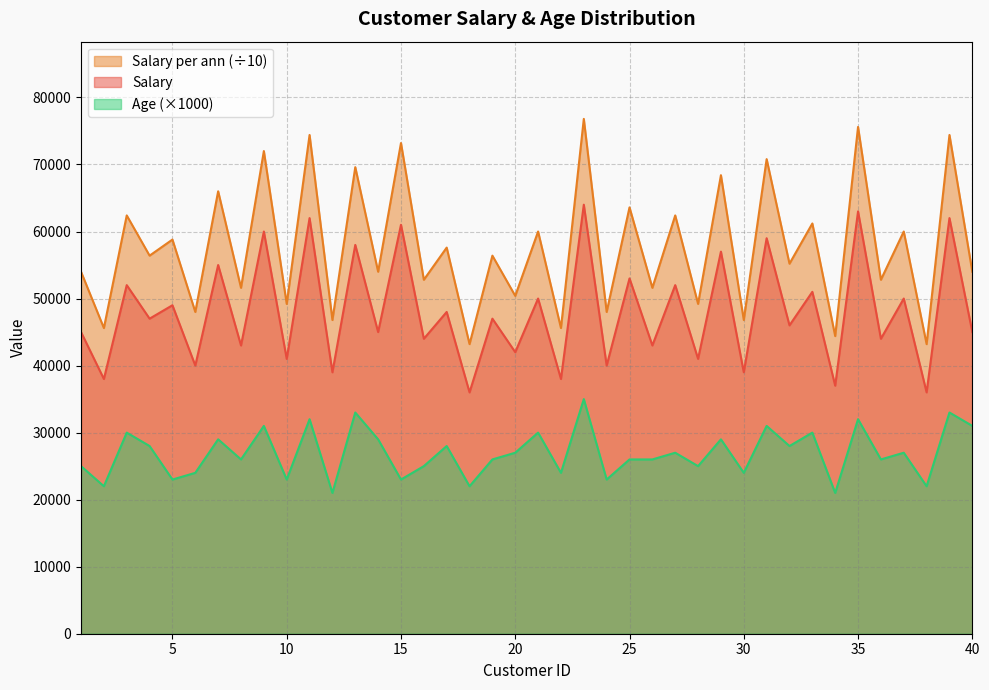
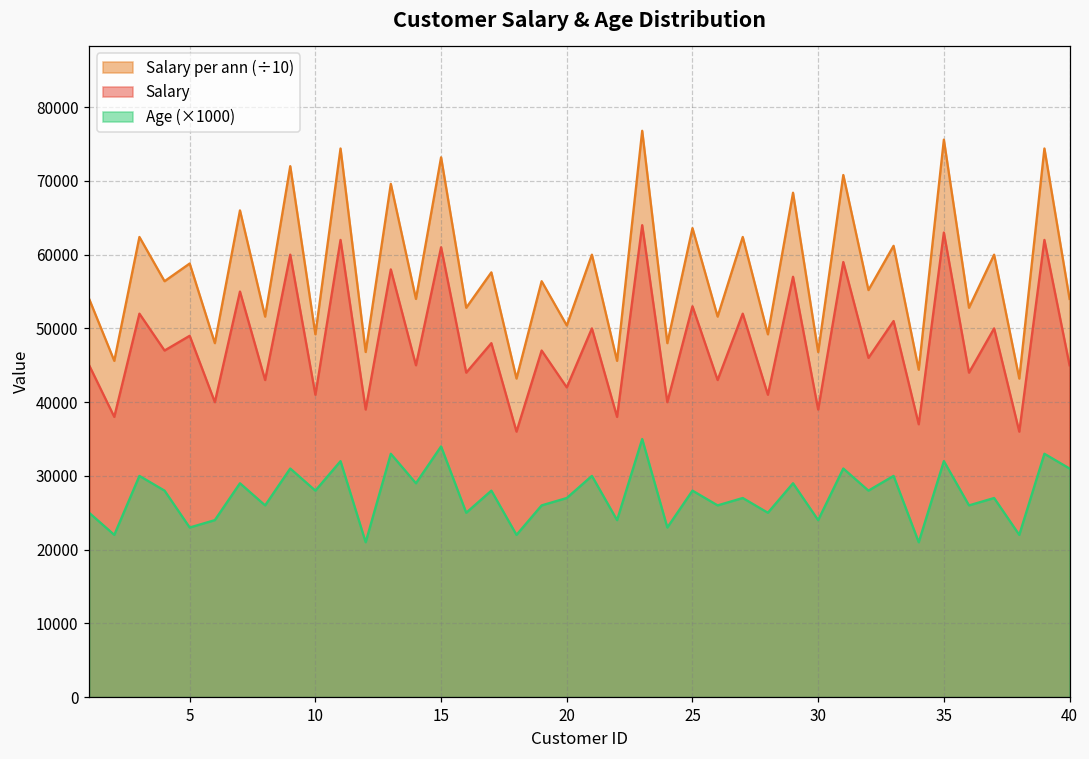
Age (×1000), 10: 23000 -> 28000
Age (×1000), 15: 23000 -> 34000
Age (×1000), 25: 26000 -> 28000
